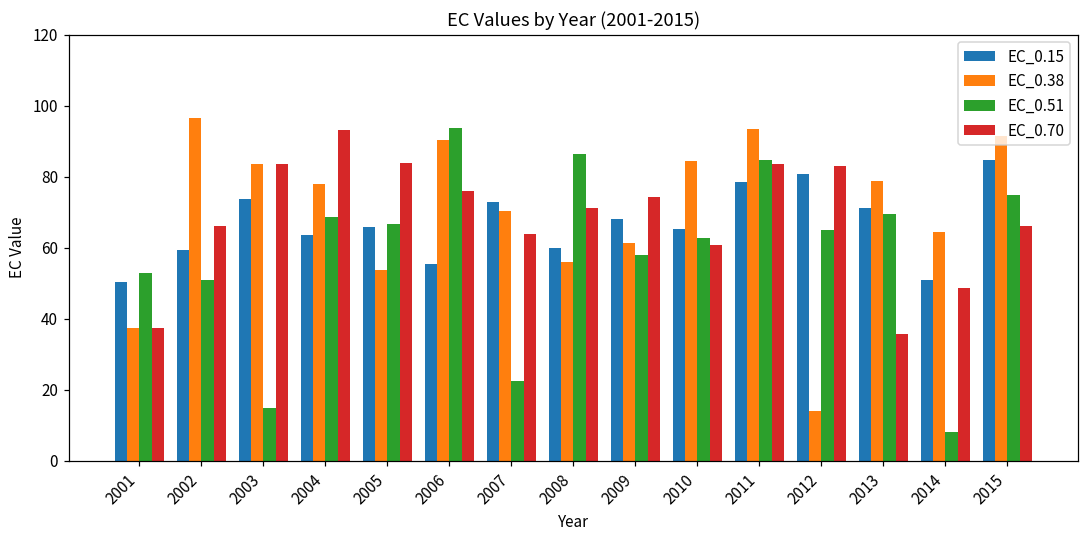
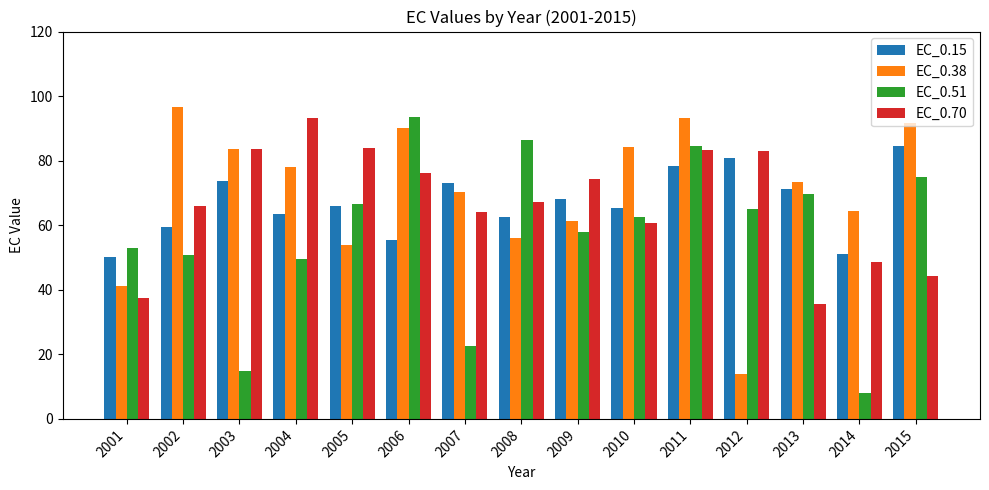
EC_0.38, 2001: 37 -> 41
EC_0.51, 2004: 69 -> 50
EC_0.15, 2008: 60 -> 63
EC_0.70, 2008: 71 -> 67
EC_0.38, 2013: 79 -> 73
EC_0.70, 2015: 66 -> 44
